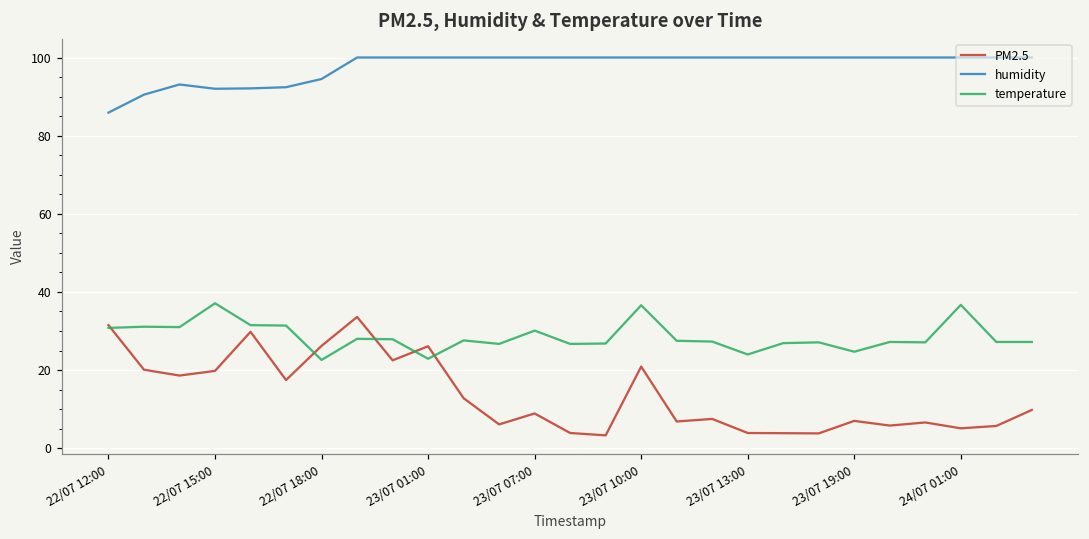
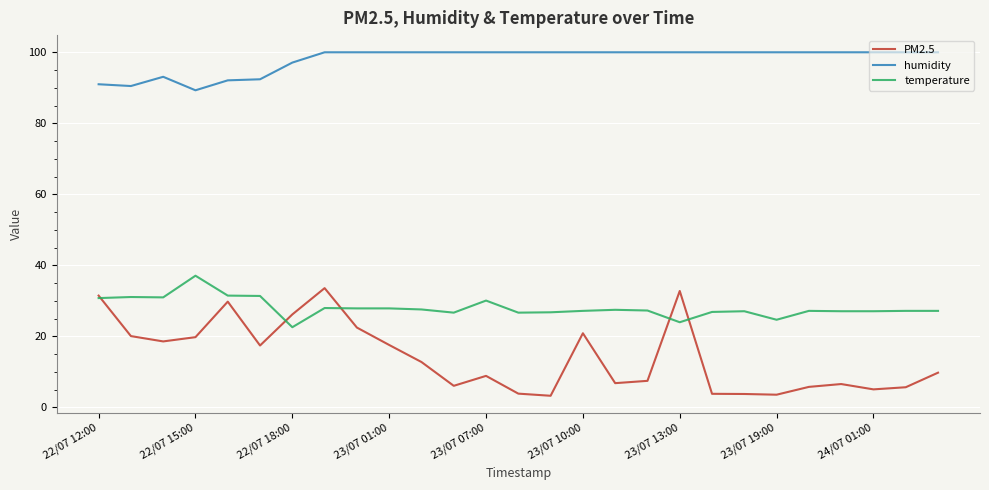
humidity, 22/07 12:00: 86 -> 91
humidity, 22/07 15:00: 92 -> 89
humidity, 22/07 18:00: 95 -> 97
PM2.5, 23/07 01:00: 26 -> 18
temperature, 23/07 01:00: 23 -> 28
temperature, 23/07 10:00: 37 -> 27
PM2.5, 23/07 13:00: 4 -> 33
PM2.5, 23/07 19:00: 7 -> 4
temperature, 24/07 01:00: 37 -> 27
